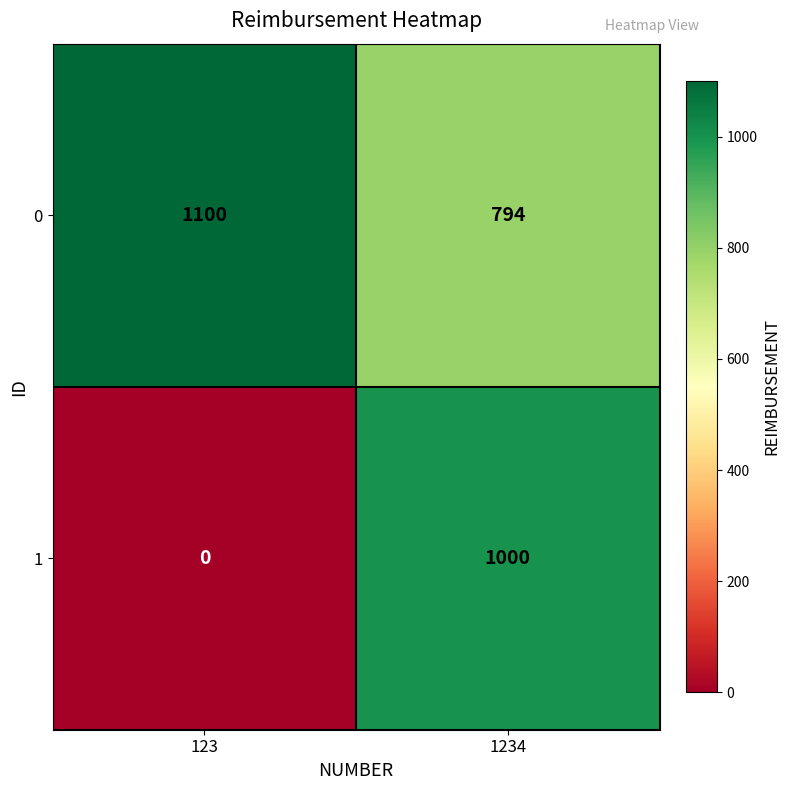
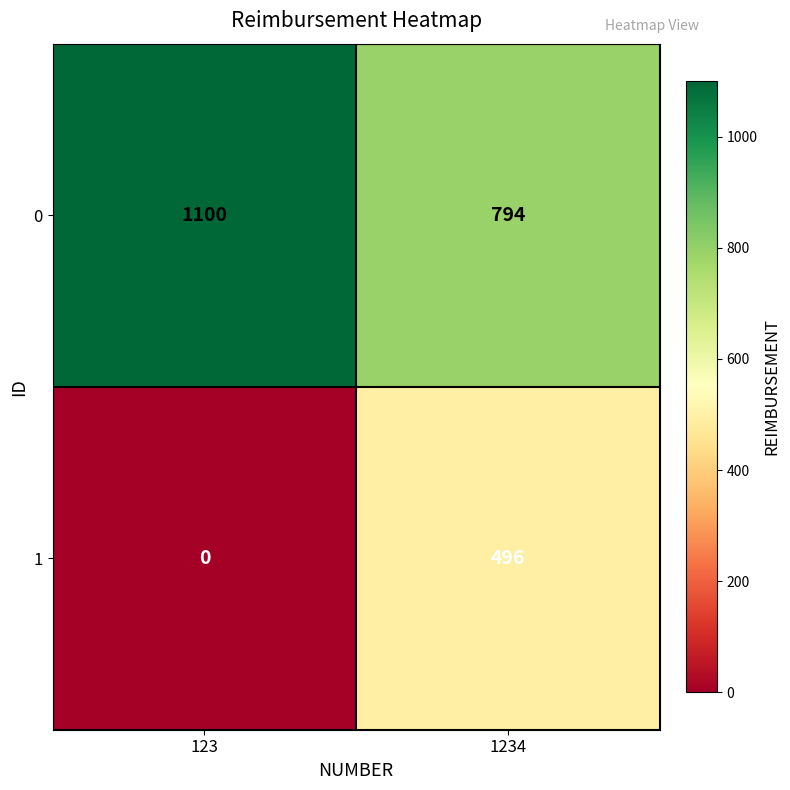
1, 1234: 1000 -> 496
